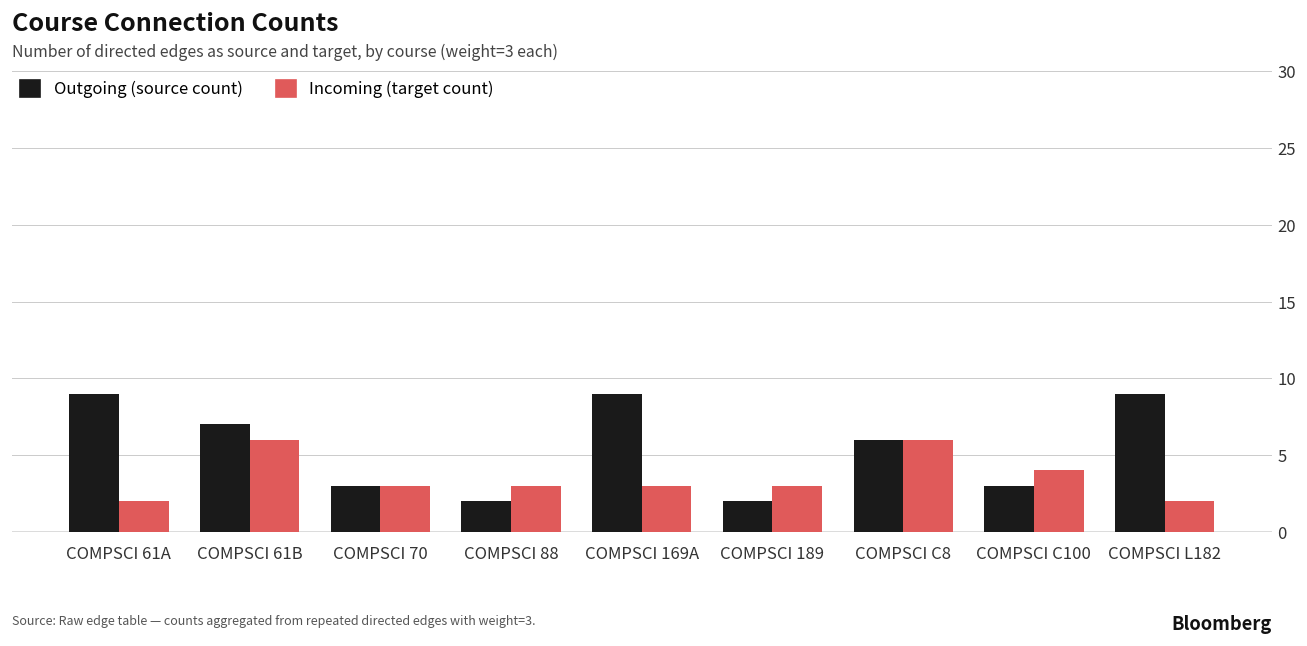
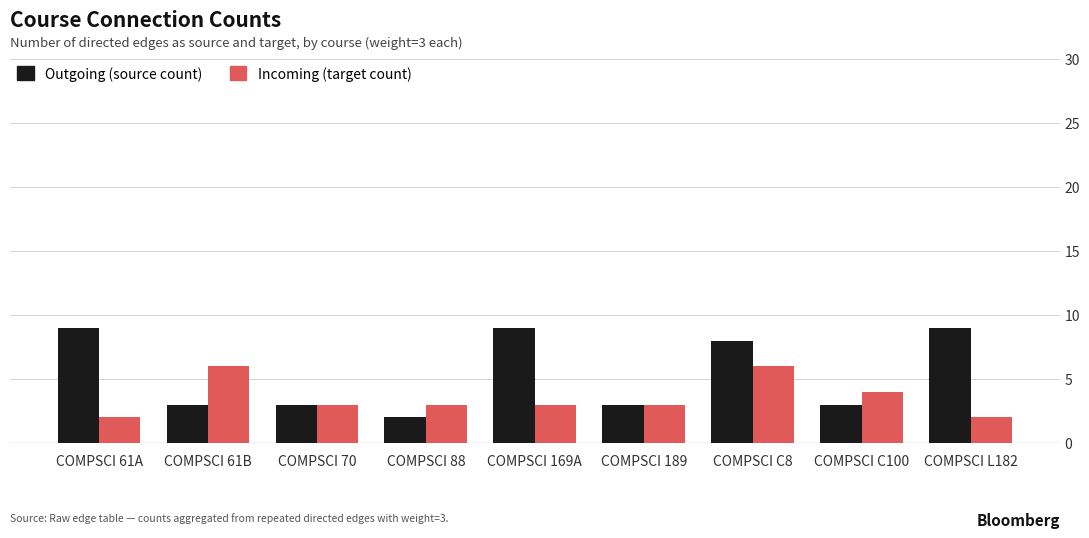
Outgoing (source count), COMPSCI 61B: 7 -> 3
Outgoing (source count), COMPSCI 189: 2 -> 3
Outgoing (source count), COMPSCI C8: 6 -> 8
